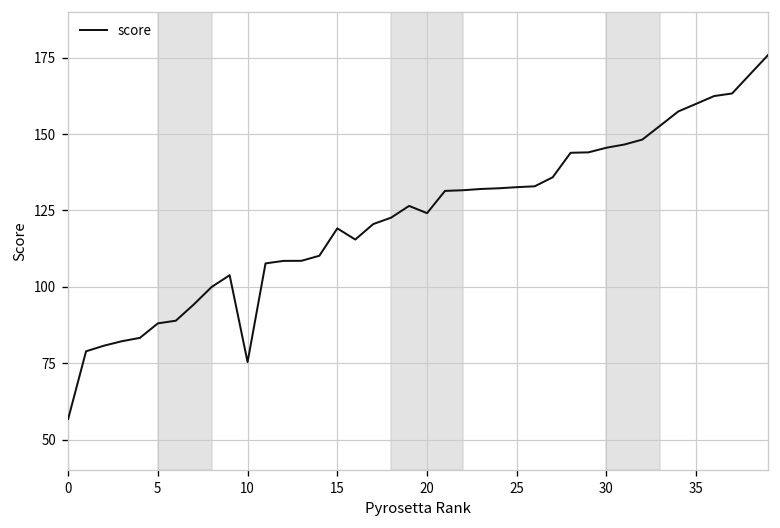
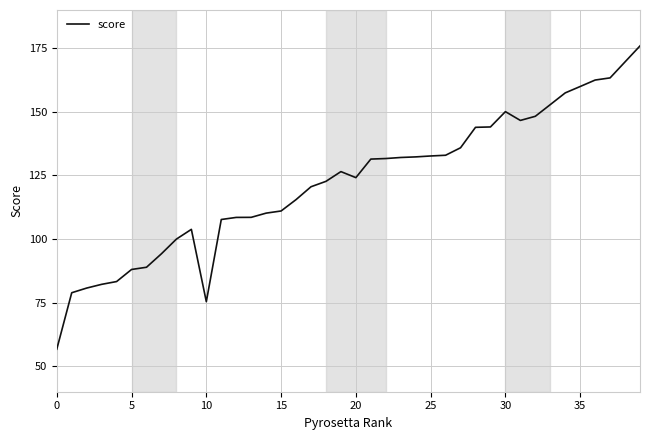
15: 119 -> 111
30: 146 -> 150
